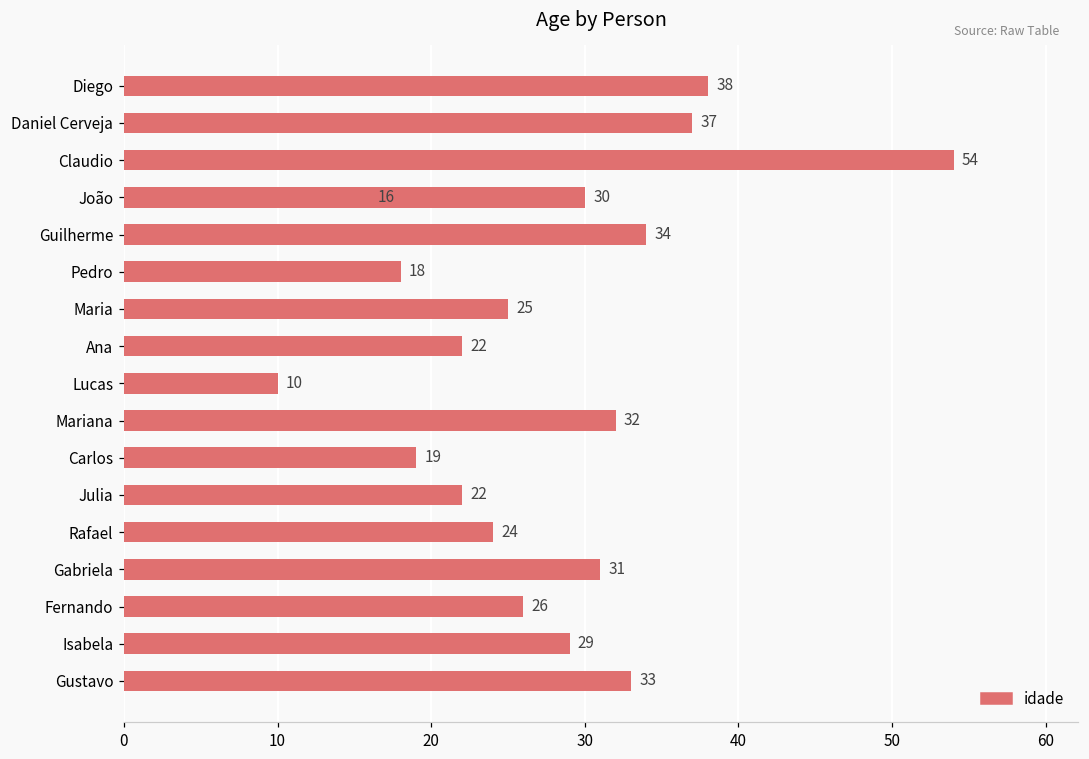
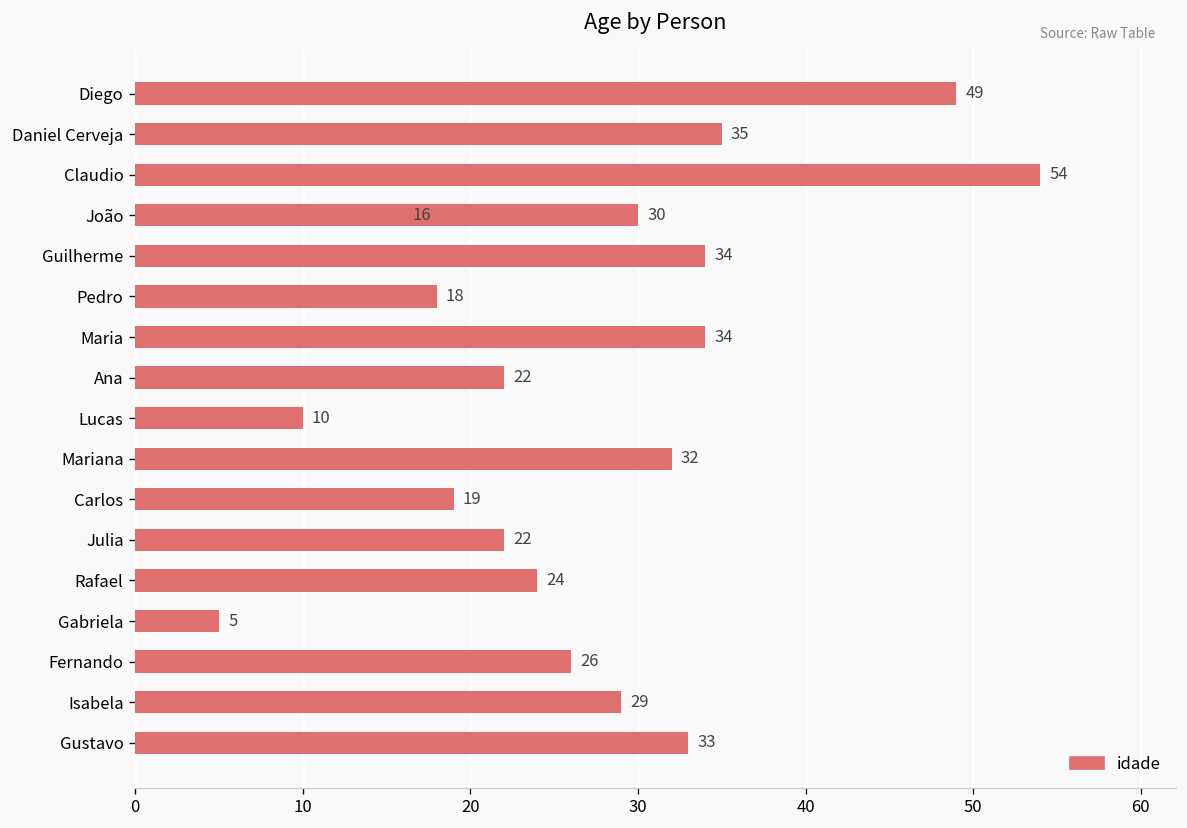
Diego: 38 -> 49
Daniel Cerveja: 37 -> 35
Maria: 25 -> 34
Gabriela: 31 -> 5
